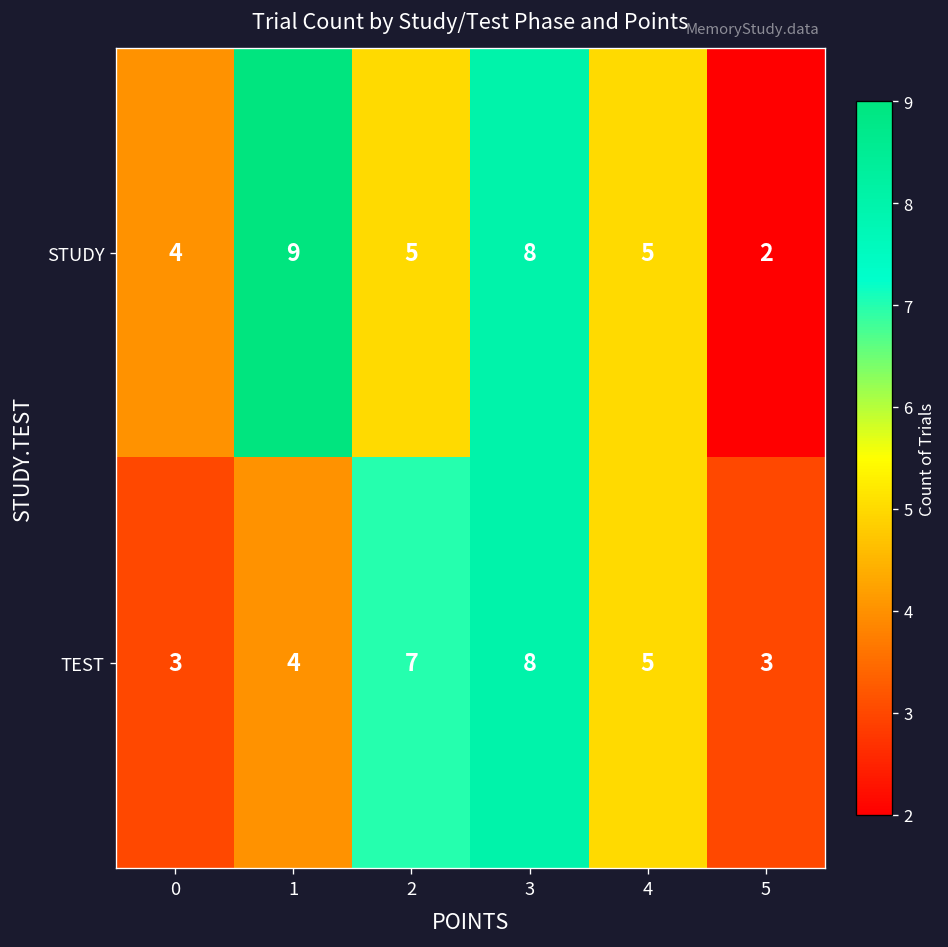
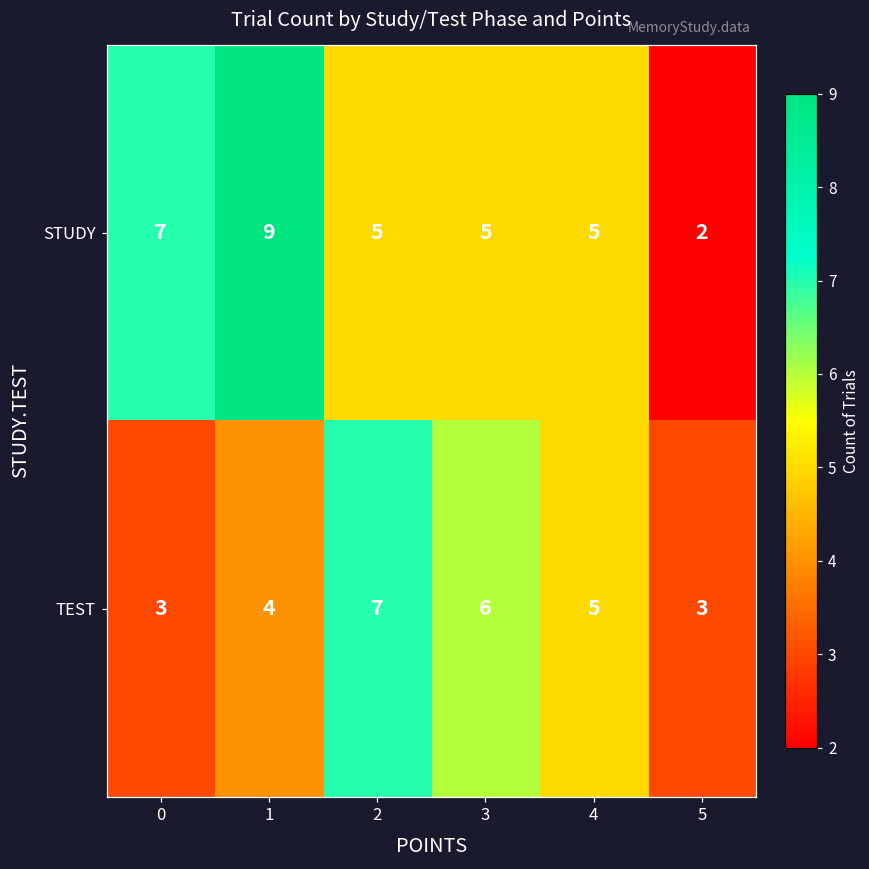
STUDY, 0: 4 -> 7
STUDY, 3: 8 -> 5
TEST, 3: 8 -> 6
